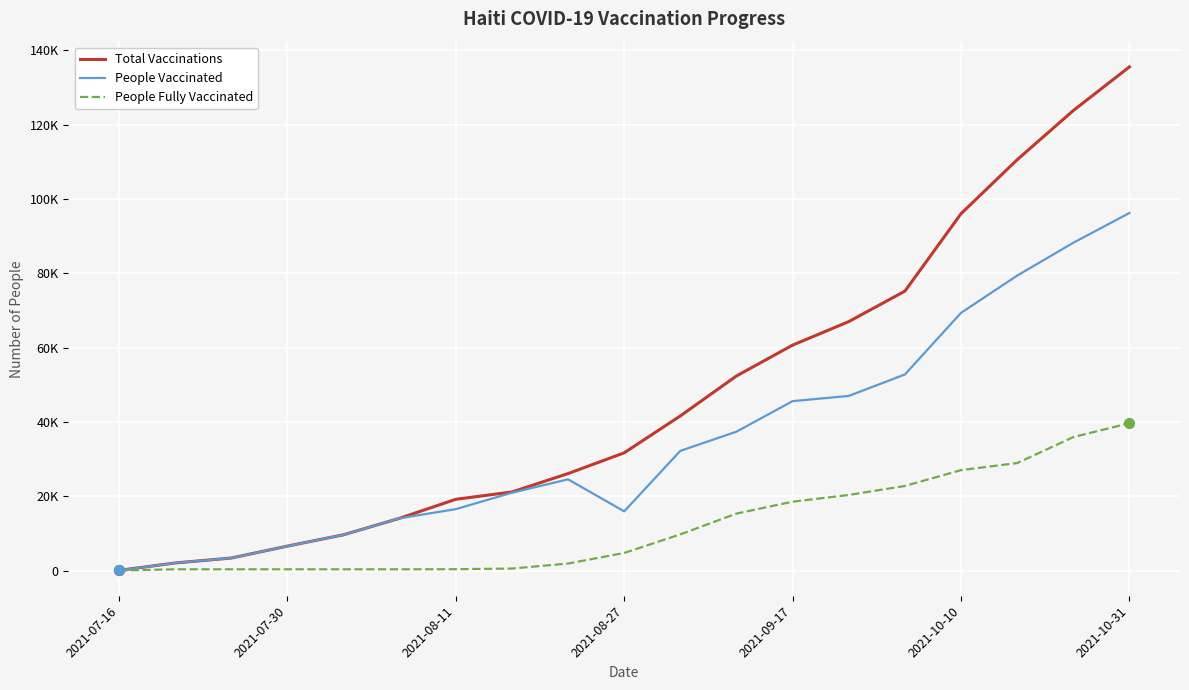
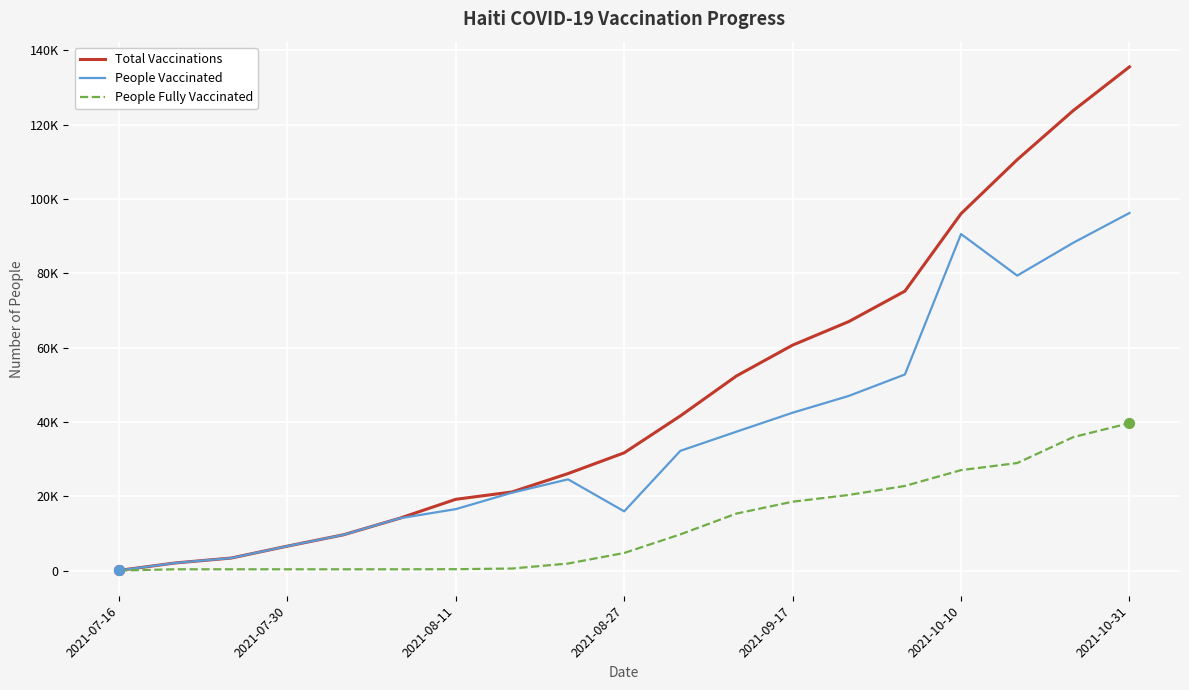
People Vaccinated, 2021-09-17: 46000 -> 42000
People Vaccinated, 2021-10-10: 69000 -> 91000
